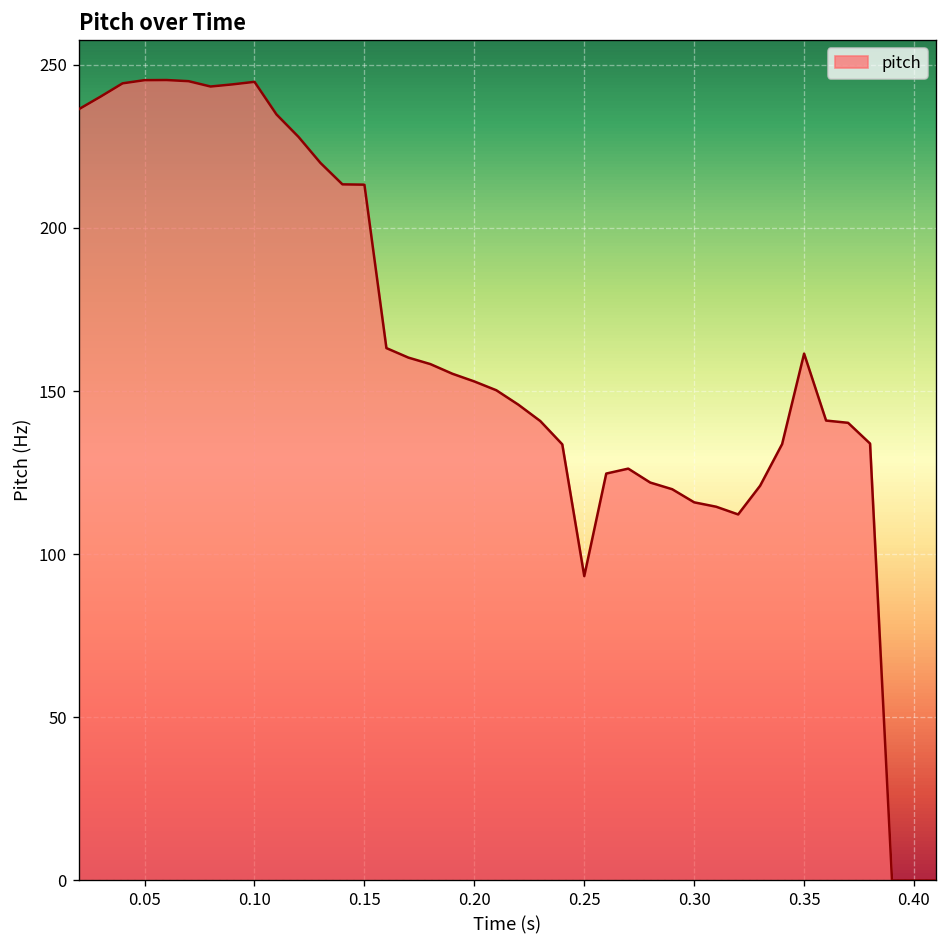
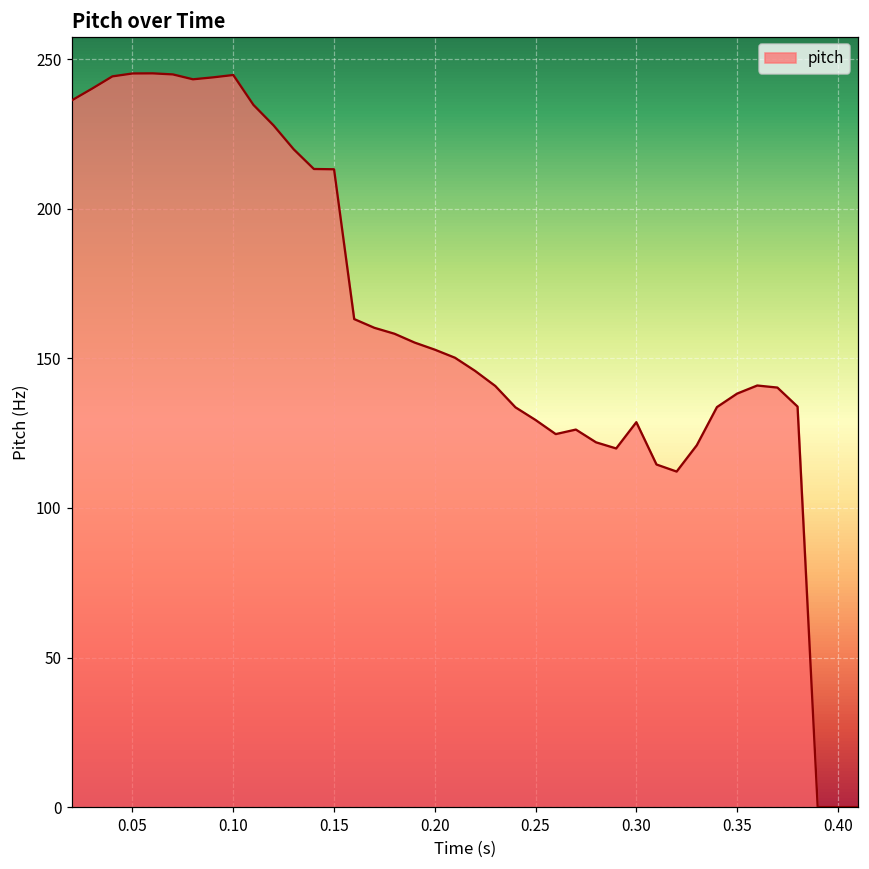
0.25: 93 -> 129
0.30: 116 -> 129
0.35: 161 -> 138
